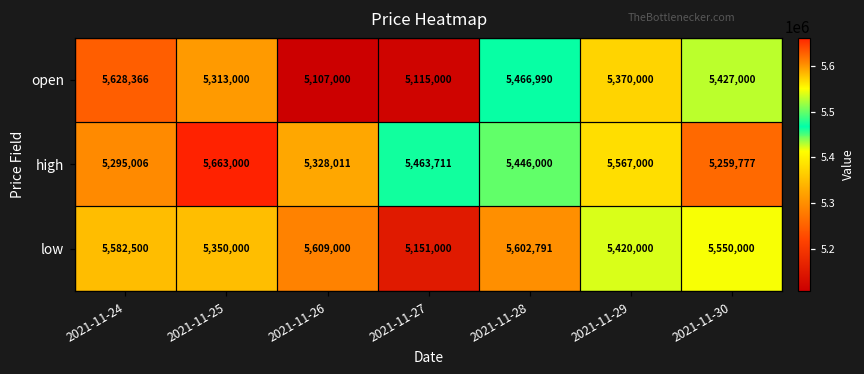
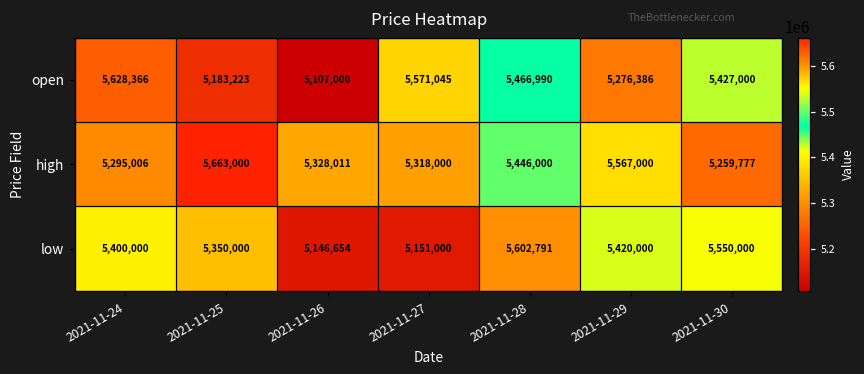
open, 2021-11-25: 5,313,000 -> 5,183,223
open, 2021-11-27: 5,115,000 -> 5,571,045
open, 2021-11-29: 5,370,000 -> 5,276,386
high, 2021-11-27: 5,463,711 -> 5,318,000
low, 2021-11-24: 5,582,500 -> 5,400,000
low, 2021-11-26: 5,609,000 -> 5,146,654
